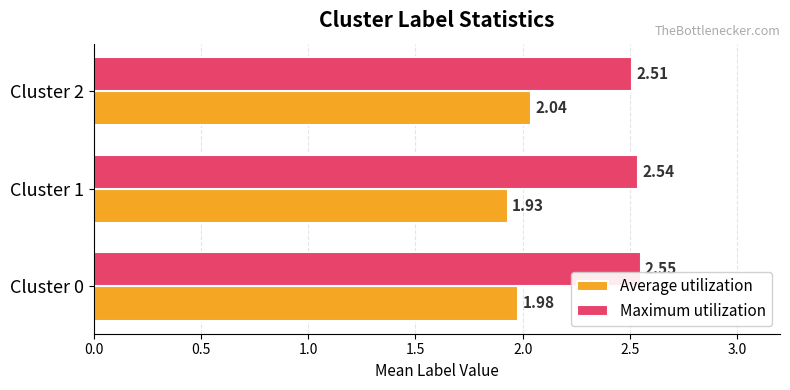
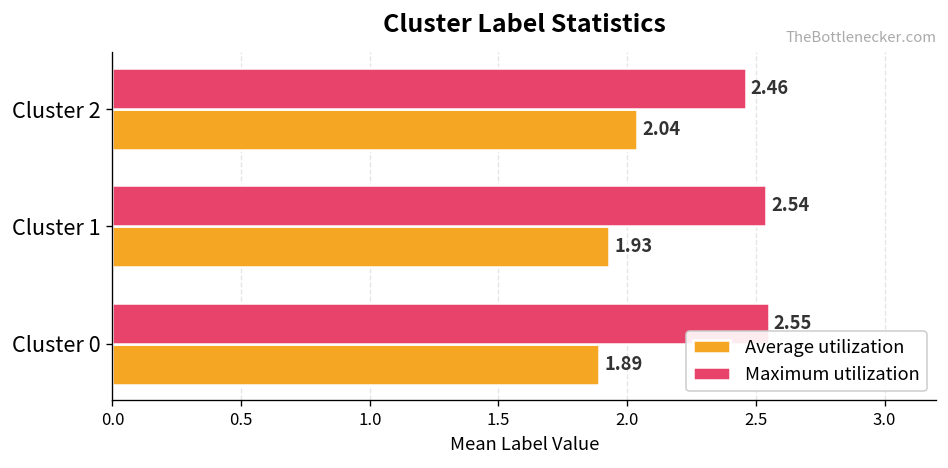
Maximum utilization, Cluster 2: 2.51 -> 2.46
Average utilization, Cluster 0: 1.98 -> 1.89
